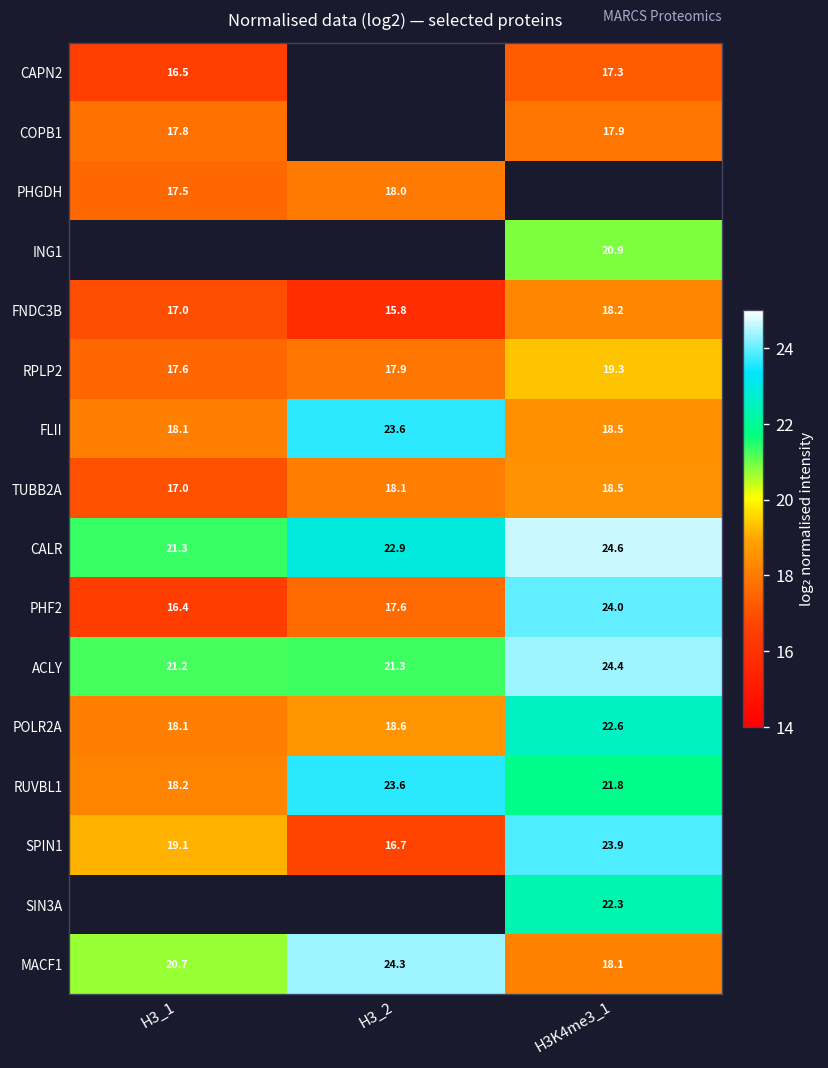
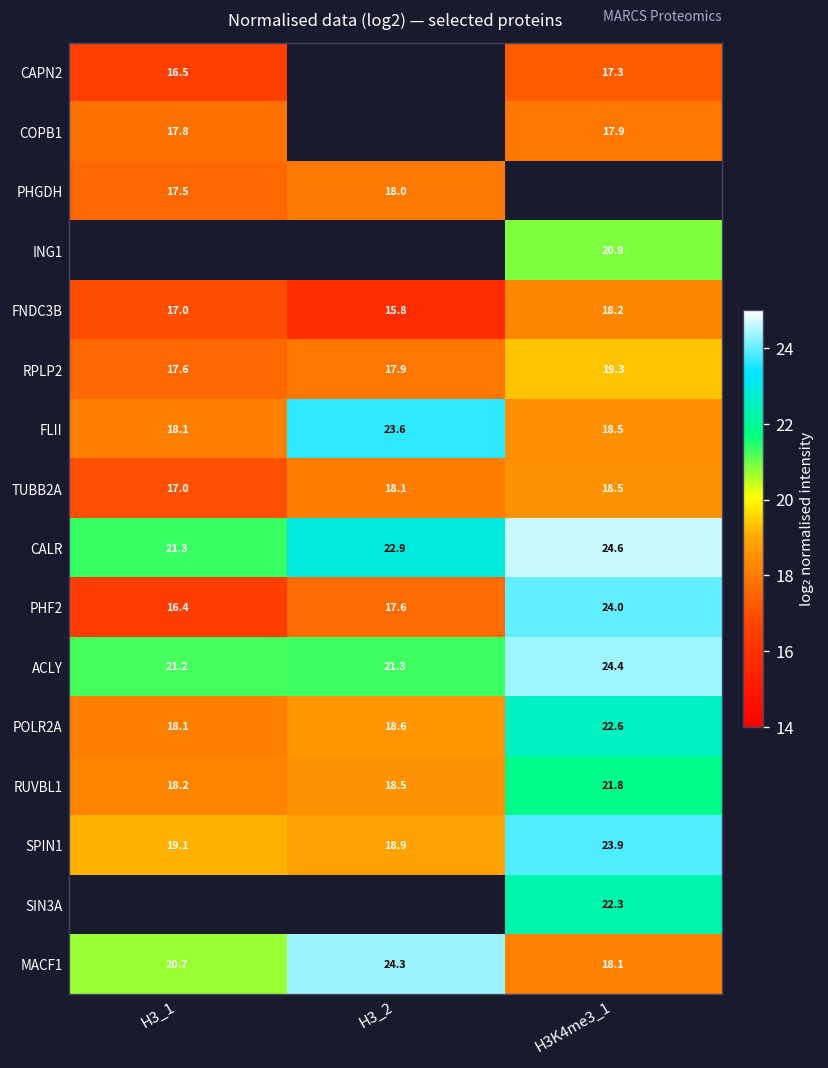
RUVBL1, H3_2: 23.6 -> 18.5
SPIN1, H3_2: 16.7 -> 18.9
